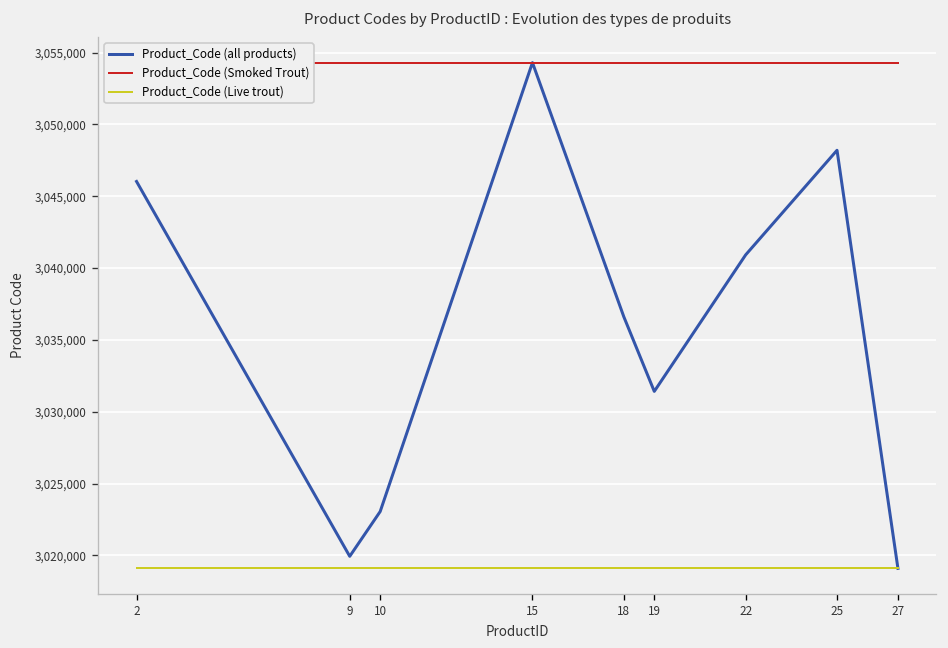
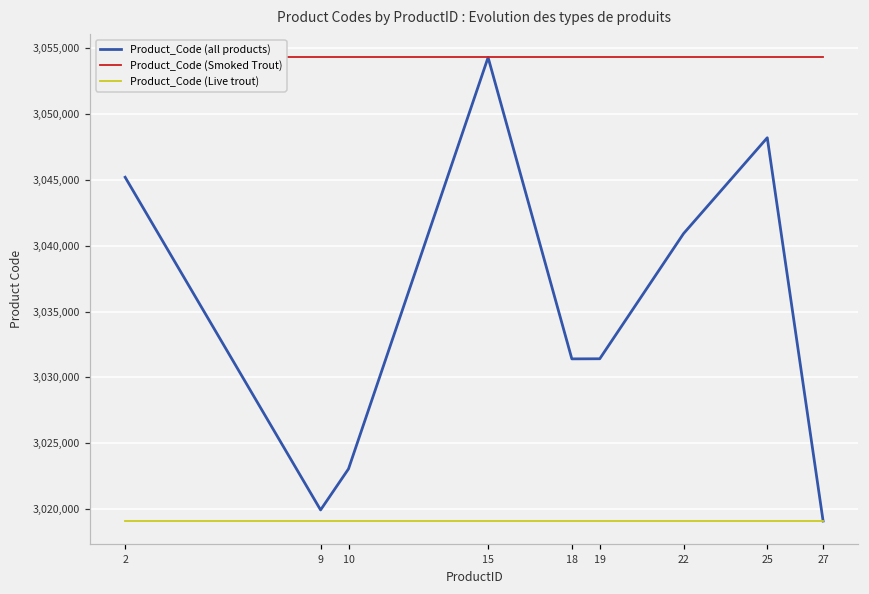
Product_Code (all products), 2: 3,046,000 -> 3,045,200
Product_Code (all products), 18: 3,036,600 -> 3,031,400
